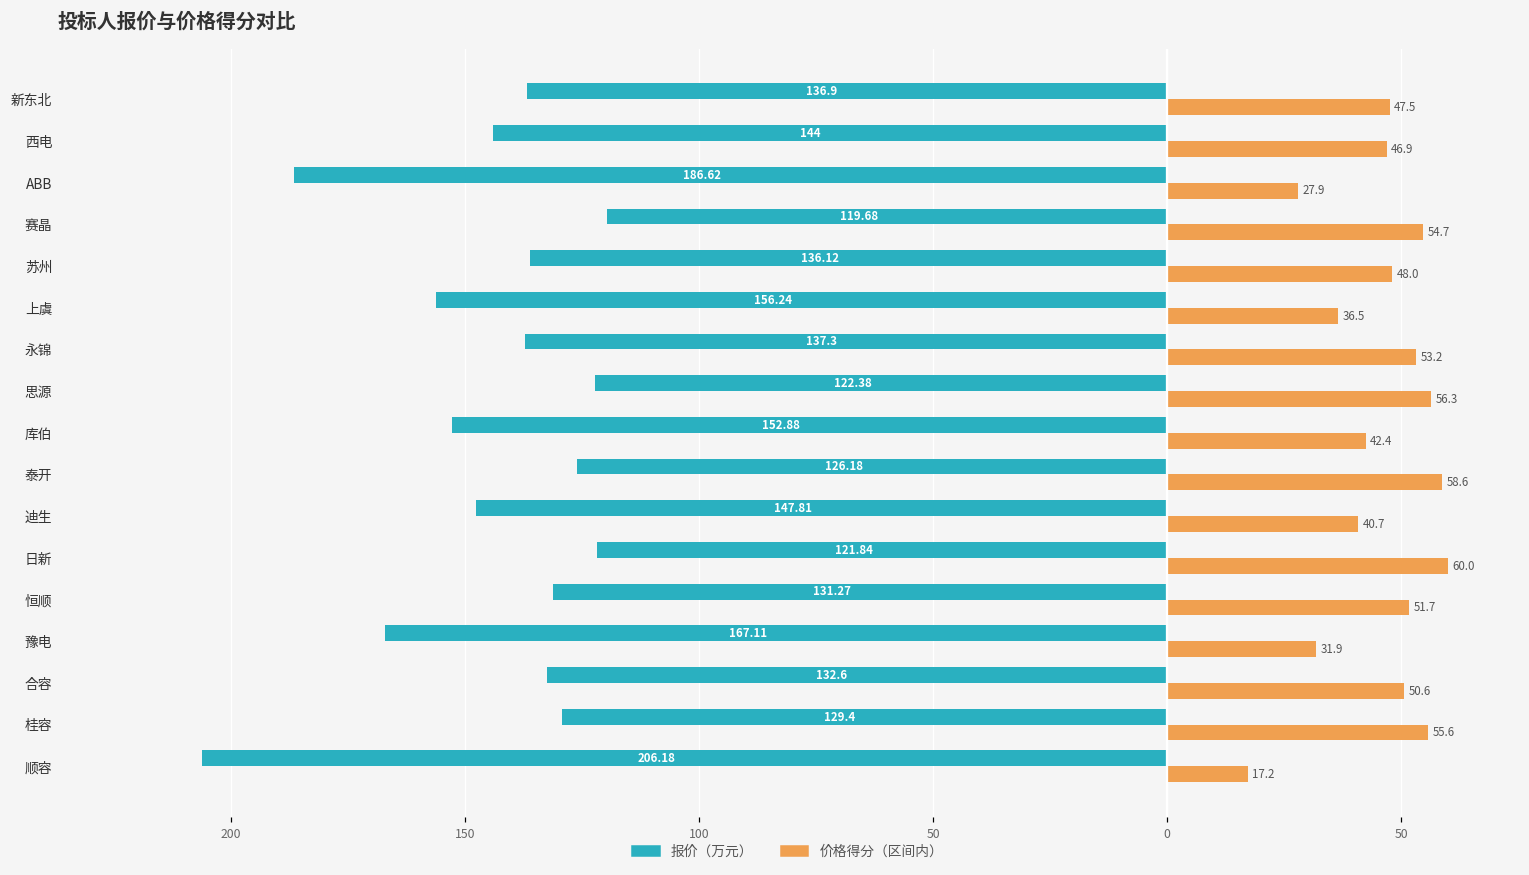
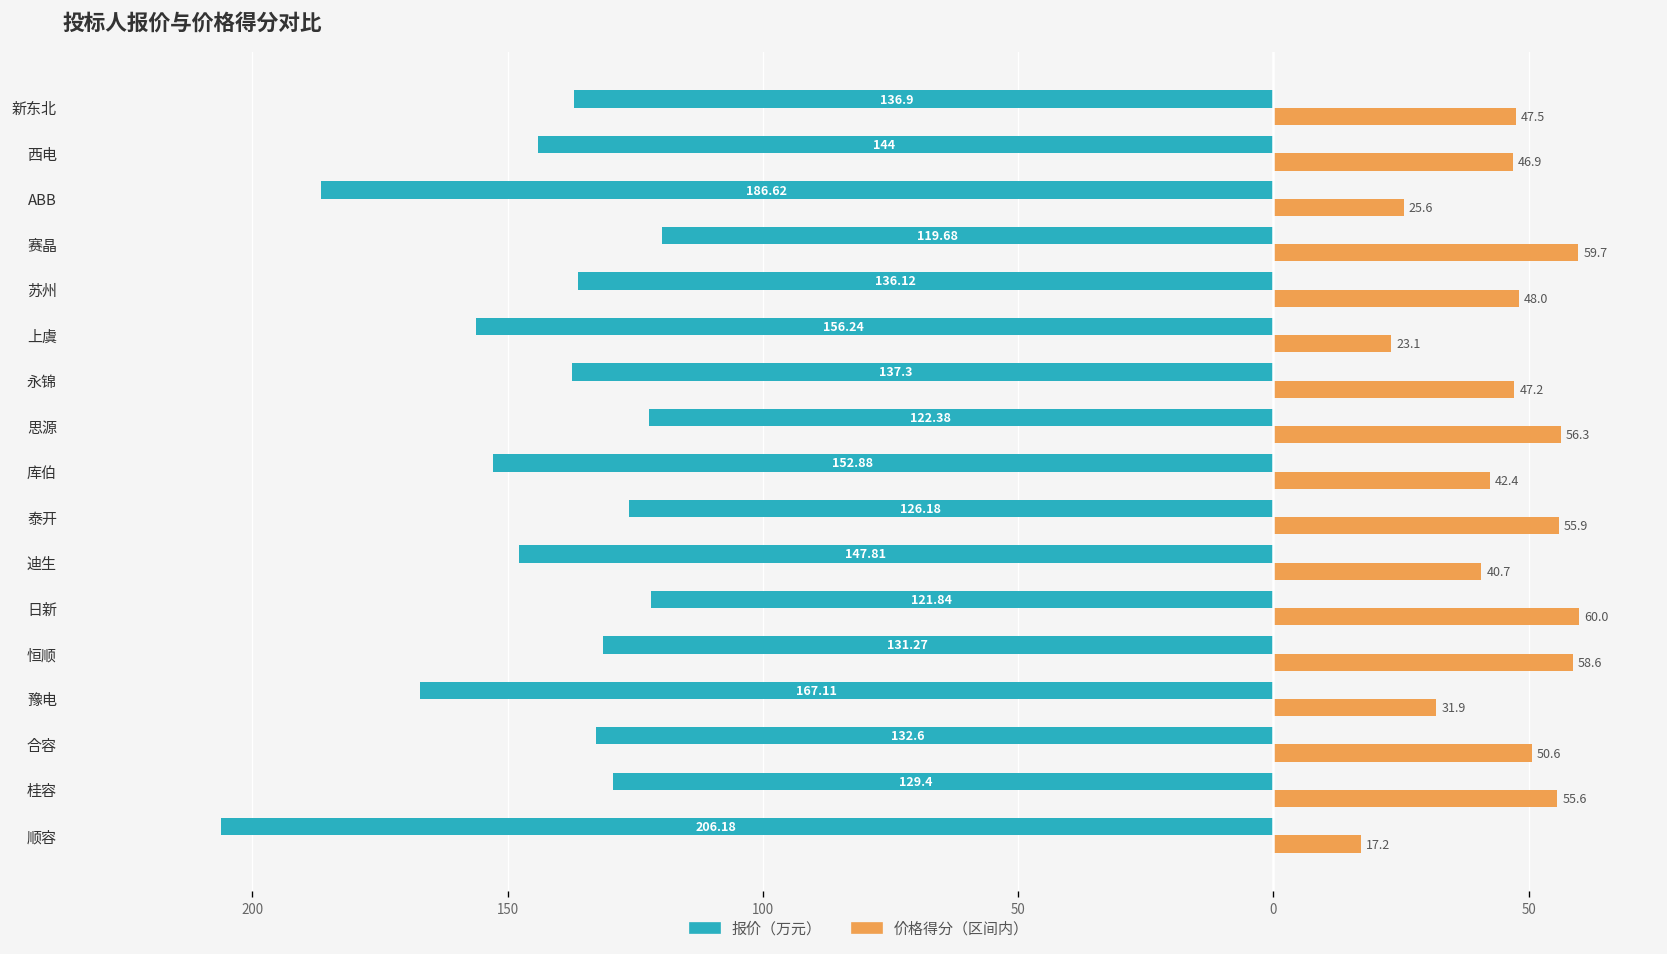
价格得分（区间内）, ABB: 27.9 -> 25.6
价格得分（区间内）, 赛晶: 54.7 -> 59.7
价格得分（区间内）, 上虞: 36.5 -> 23.1
价格得分（区间内）, 永锦: 53.2 -> 47.2
价格得分（区间内）, 泰开: 58.6 -> 55.9
价格得分（区间内）, 恒顺: 51.7 -> 58.6
